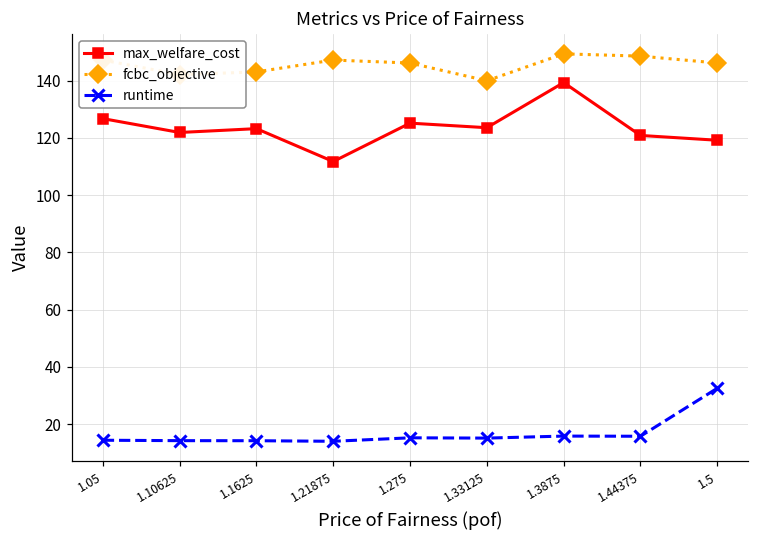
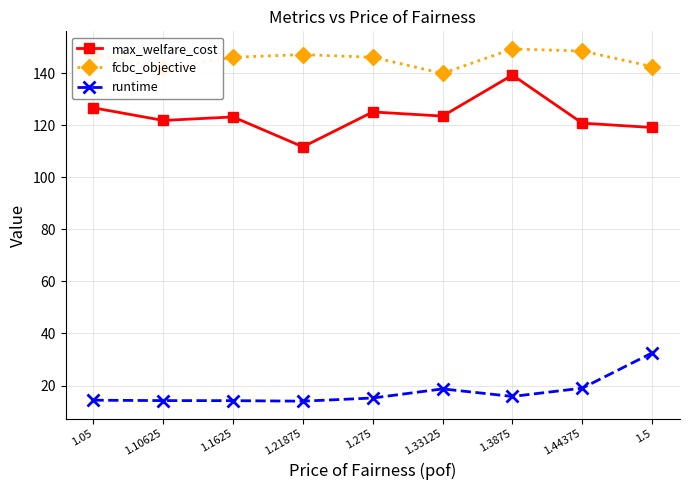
fcbc_objective, 1.1625: 143 -> 146
runtime, 1.33125: 15 -> 19
runtime, 1.44375: 16 -> 19
fcbc_objective, 1.5: 146 -> 143
